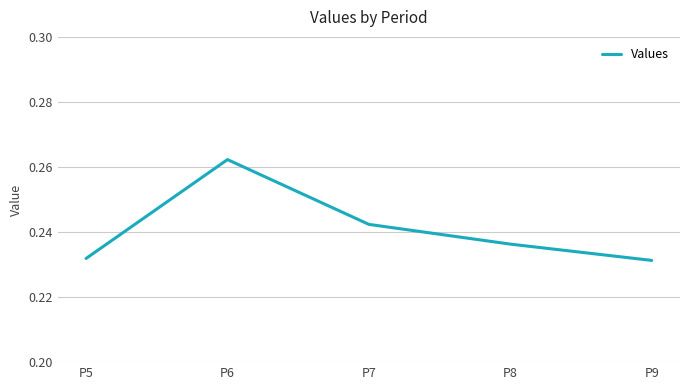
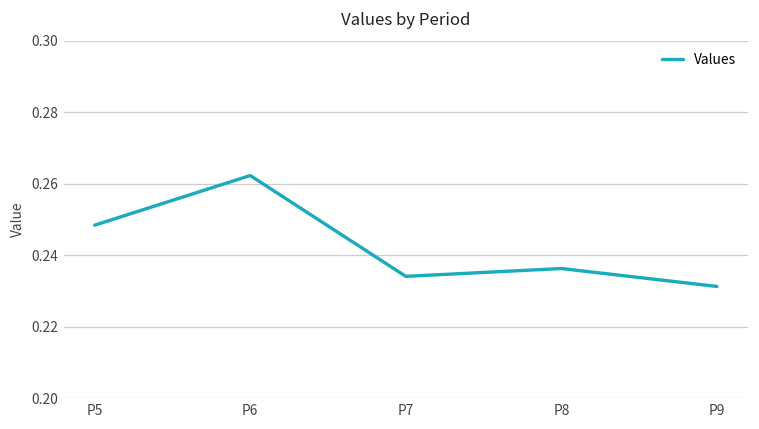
P5: 0.232 -> 0.248
P7: 0.242 -> 0.234
